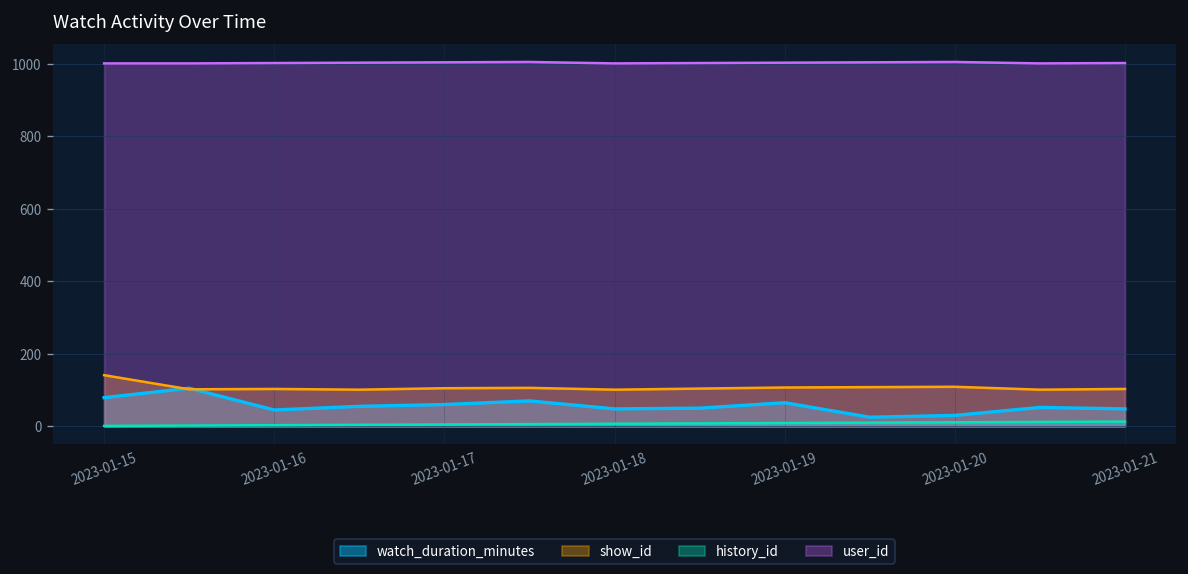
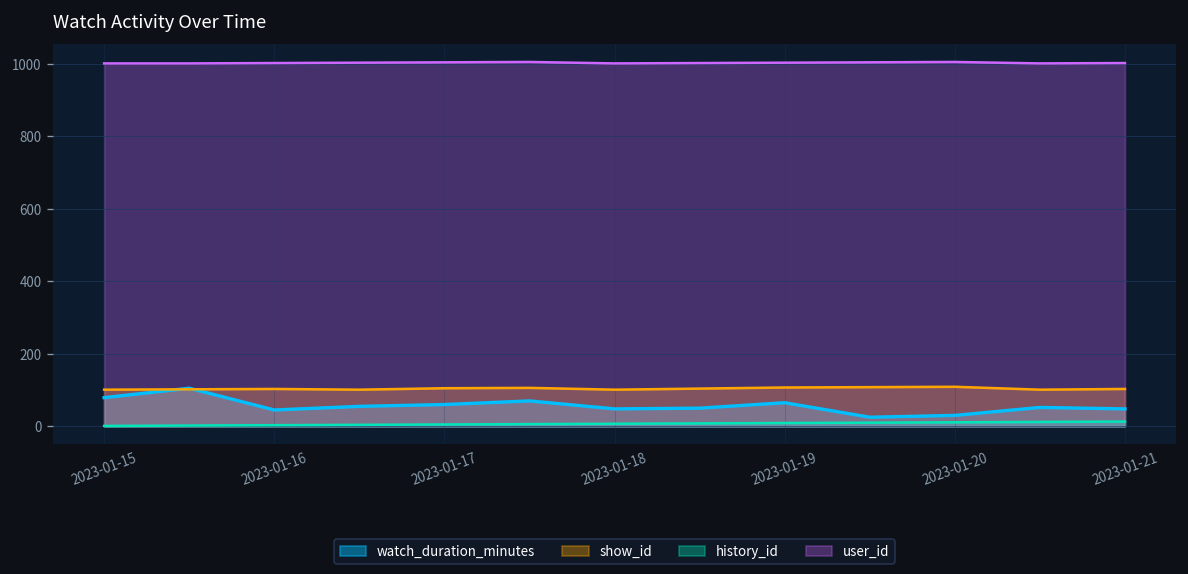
show_id, 2023-01-15: 140 -> 100
